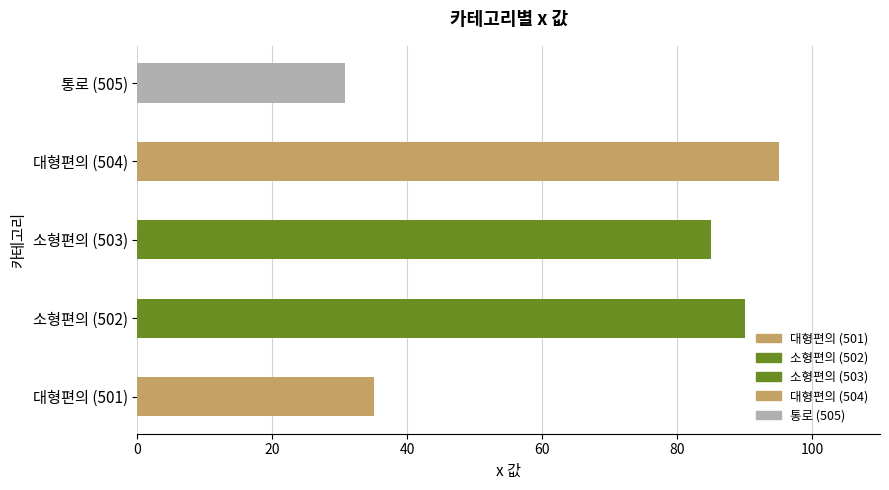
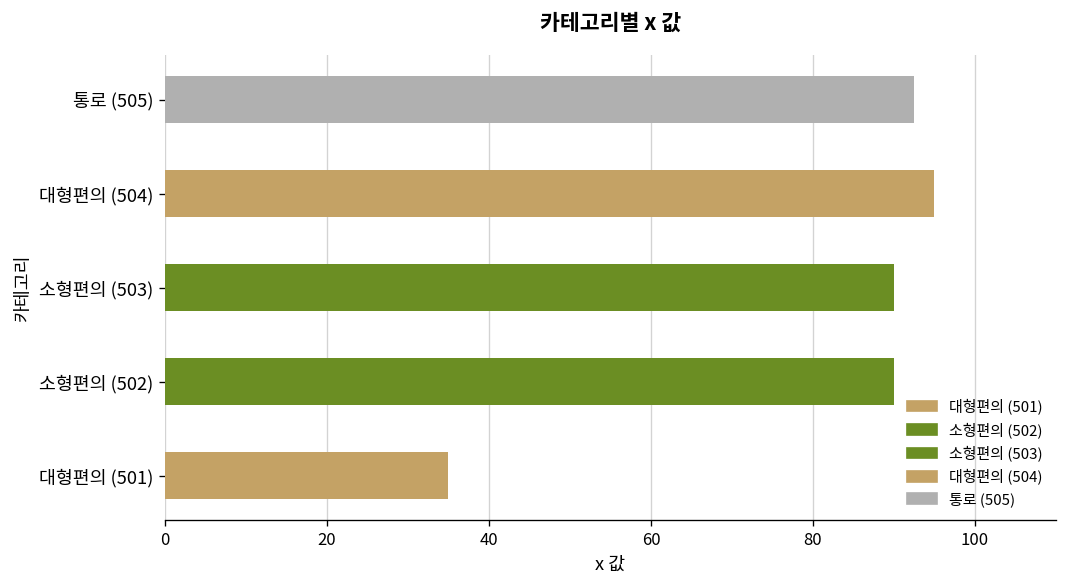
통로 (505): 31 -> 93
소형편의 (503): 85 -> 90
